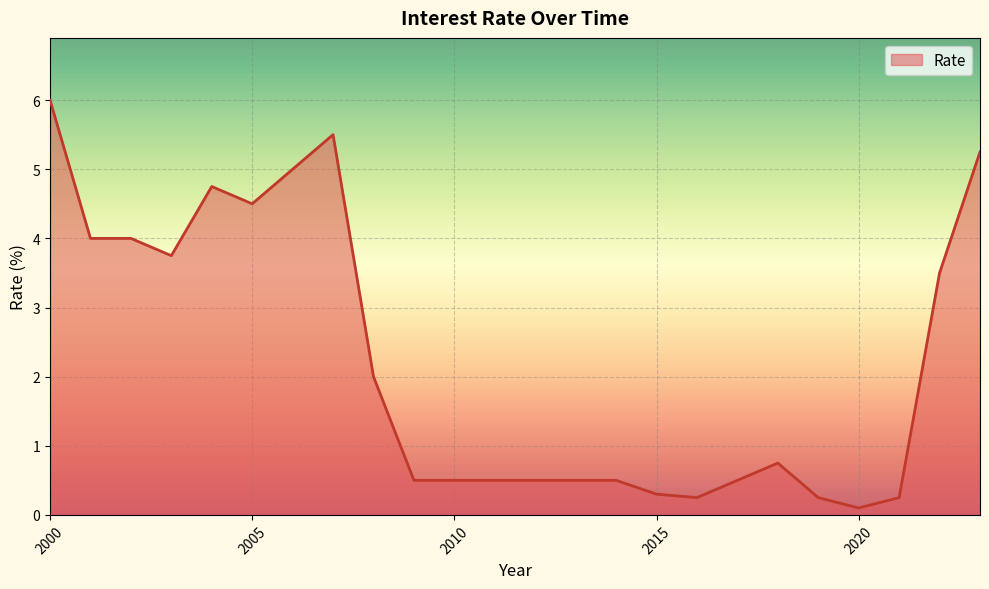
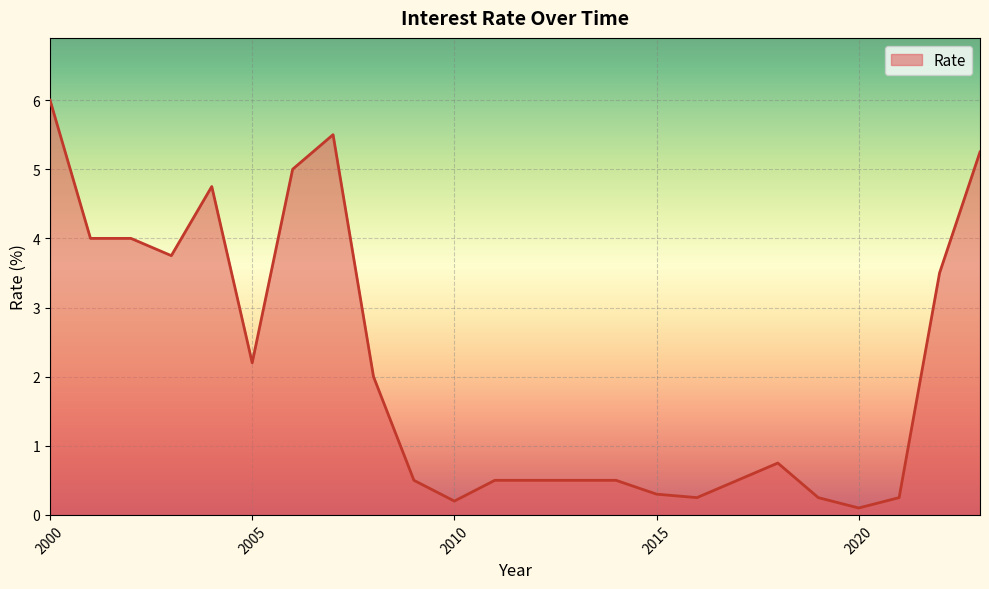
2005: 4.5 -> 2.2
2010: 0.5 -> 0.2
